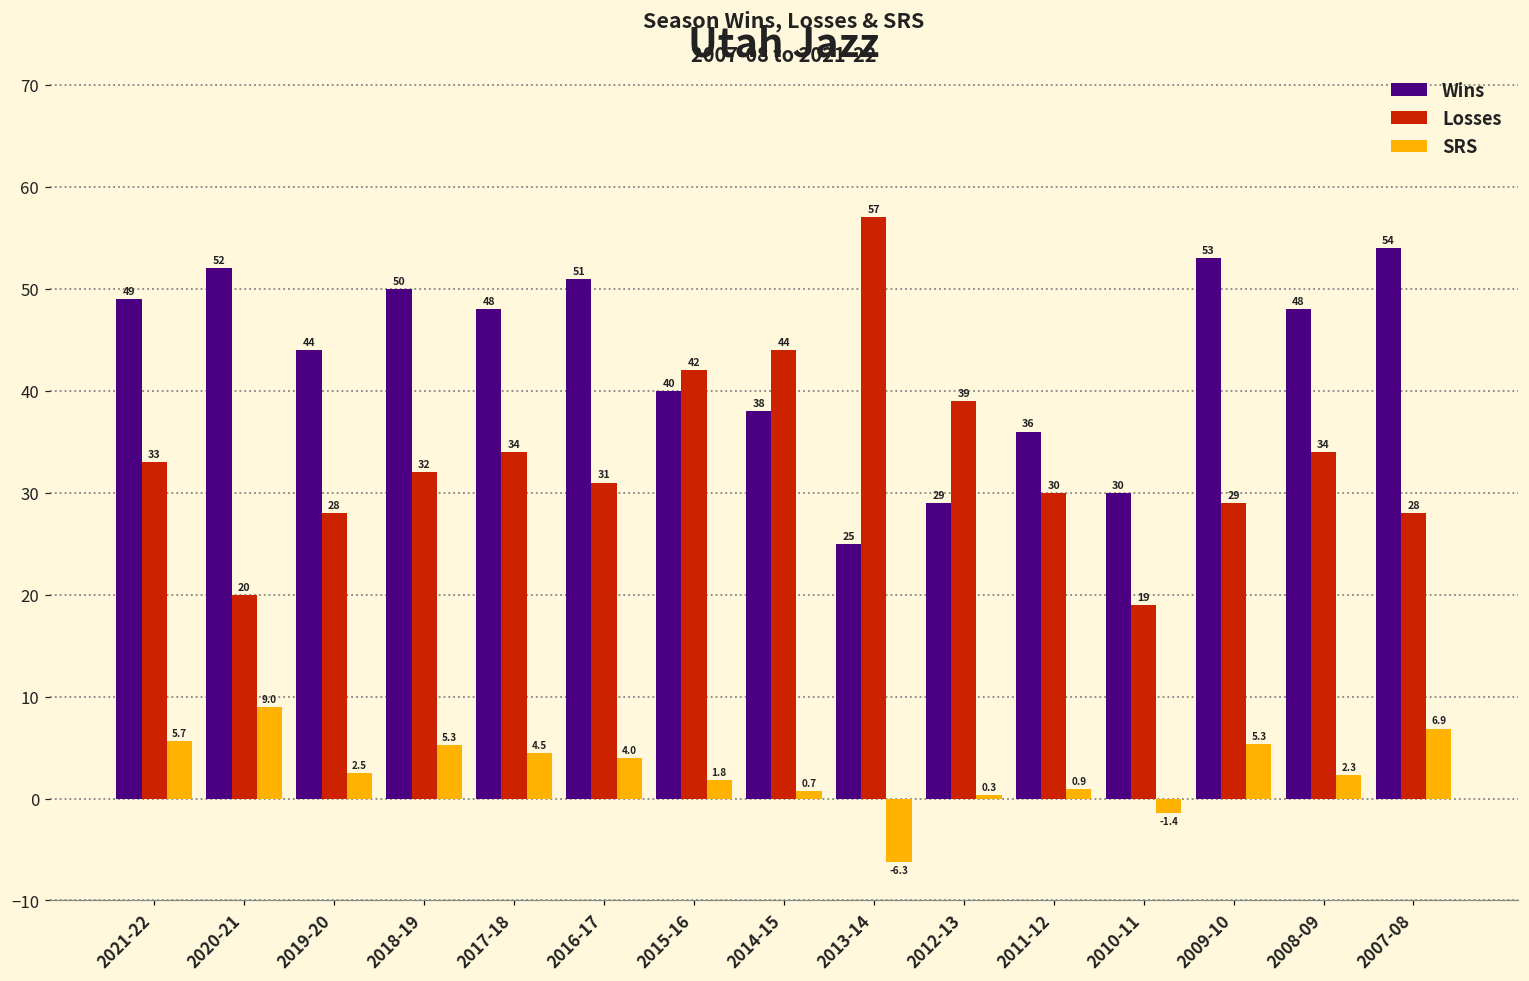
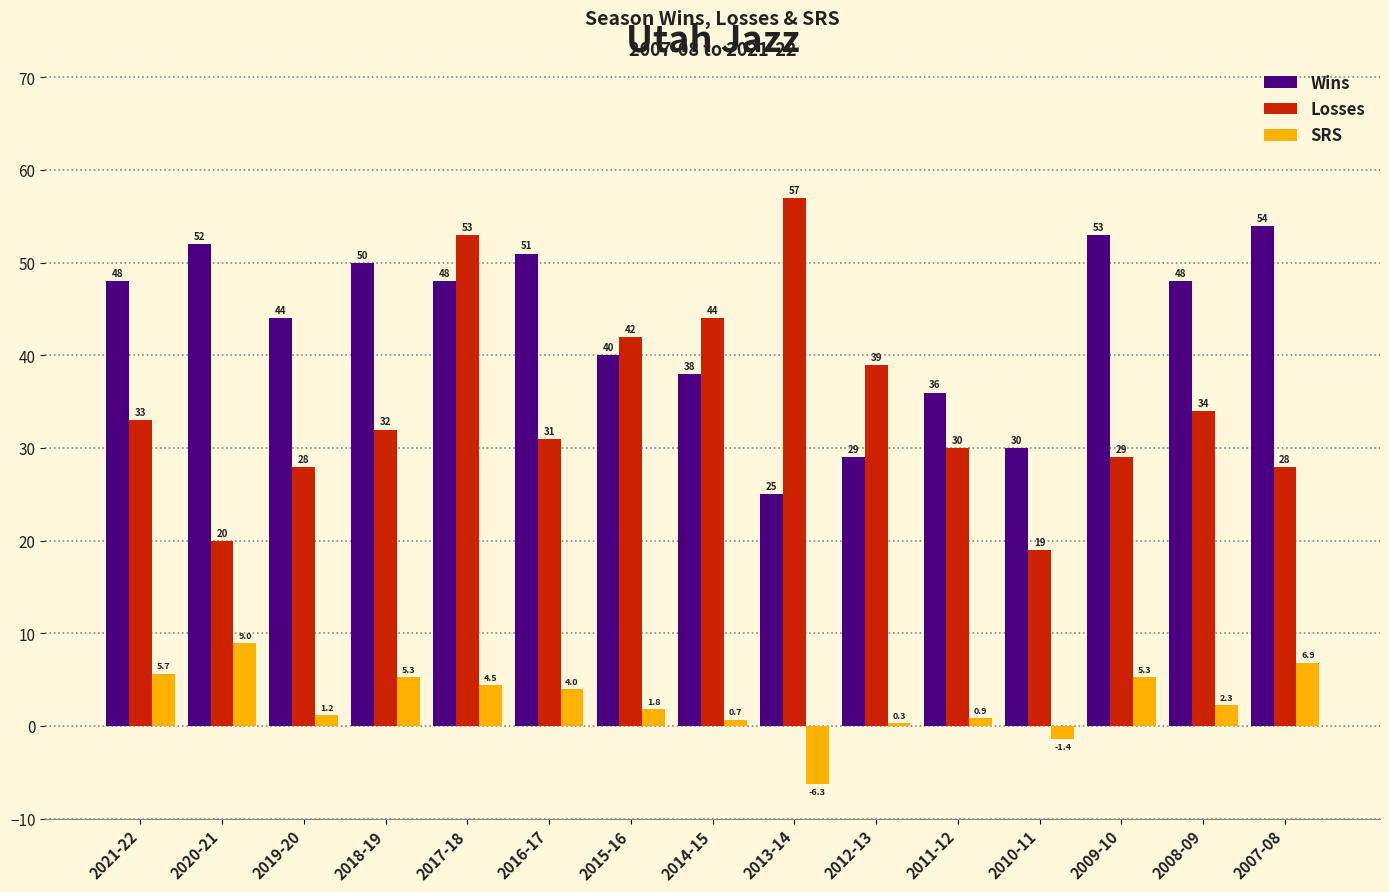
Wins, 2021-22: 49 -> 48
SRS, 2019-20: 2.5 -> 1.2
Losses, 2017-18: 34 -> 53
